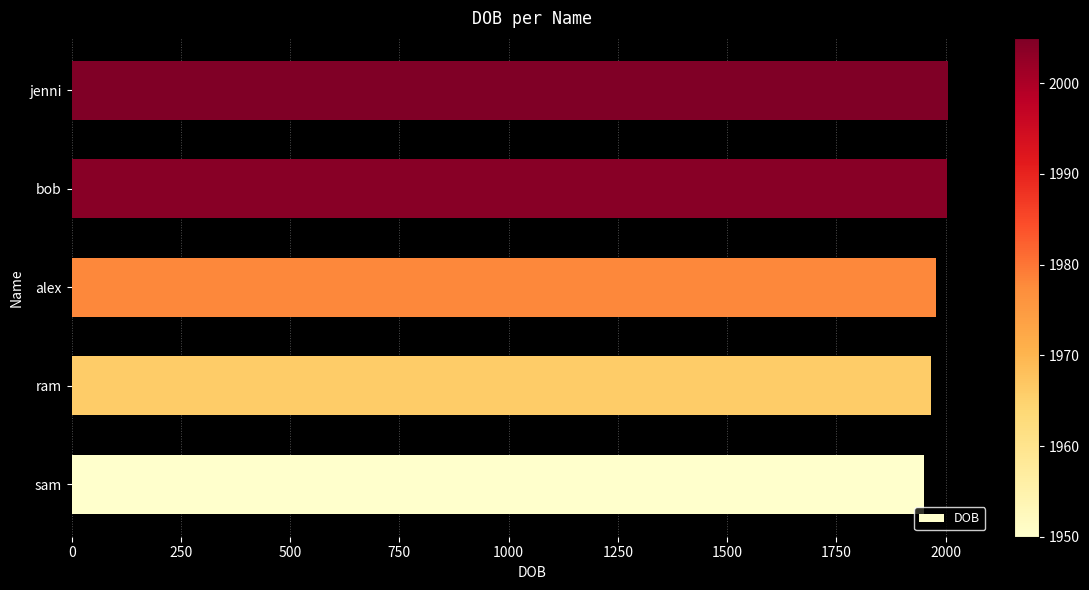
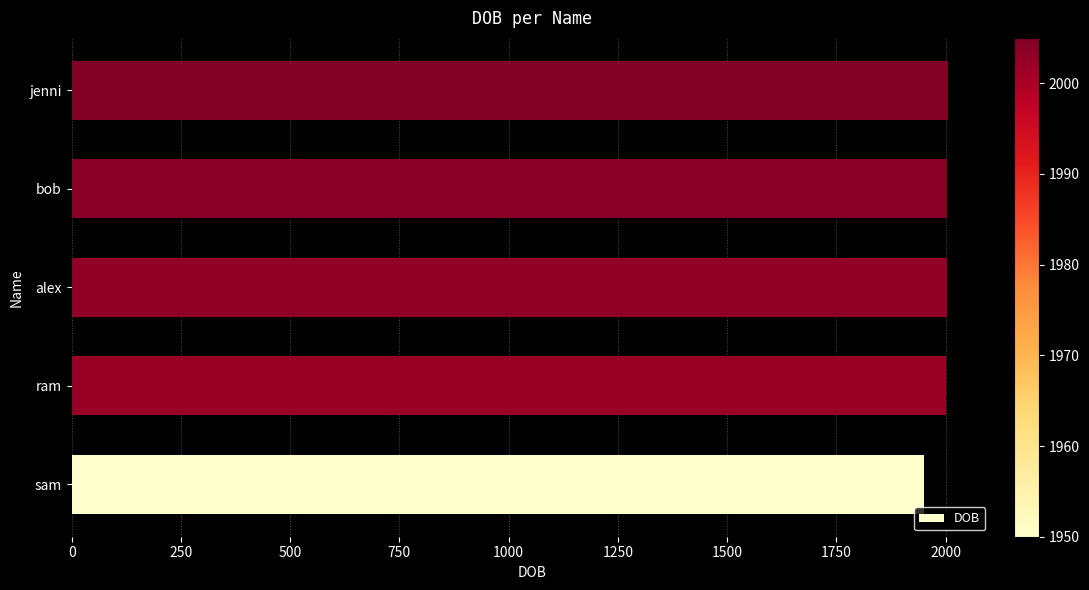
alex: 1980 -> 2000
ram: 1970 -> 2000
